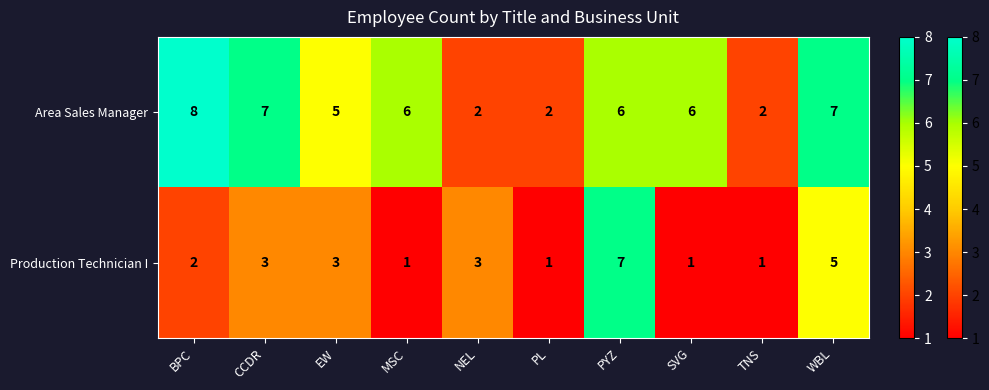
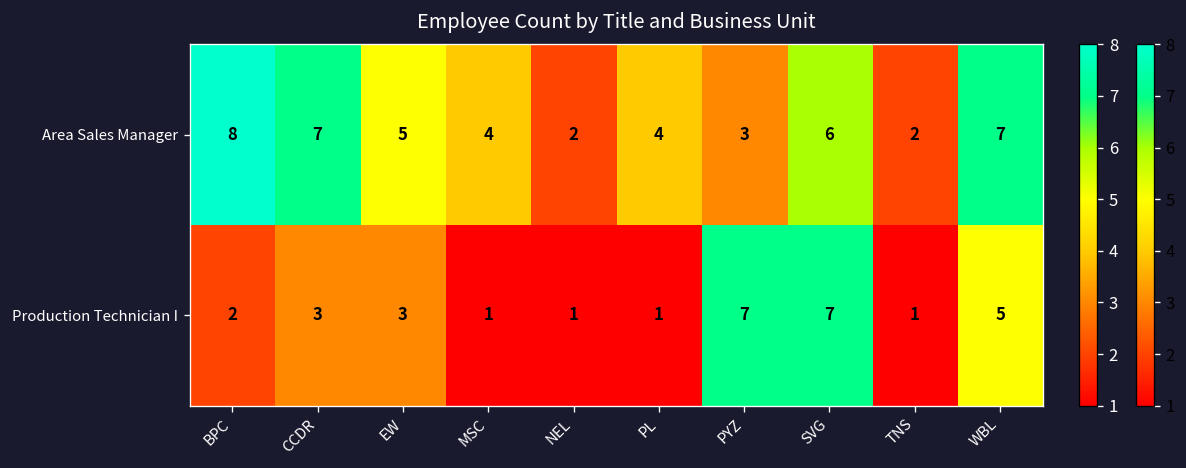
Area Sales Manager, MSC: 6 -> 4
Area Sales Manager, PL: 2 -> 4
Area Sales Manager, PYZ: 6 -> 3
Production Technician I, NEL: 3 -> 1
Production Technician I, SVG: 1 -> 7
